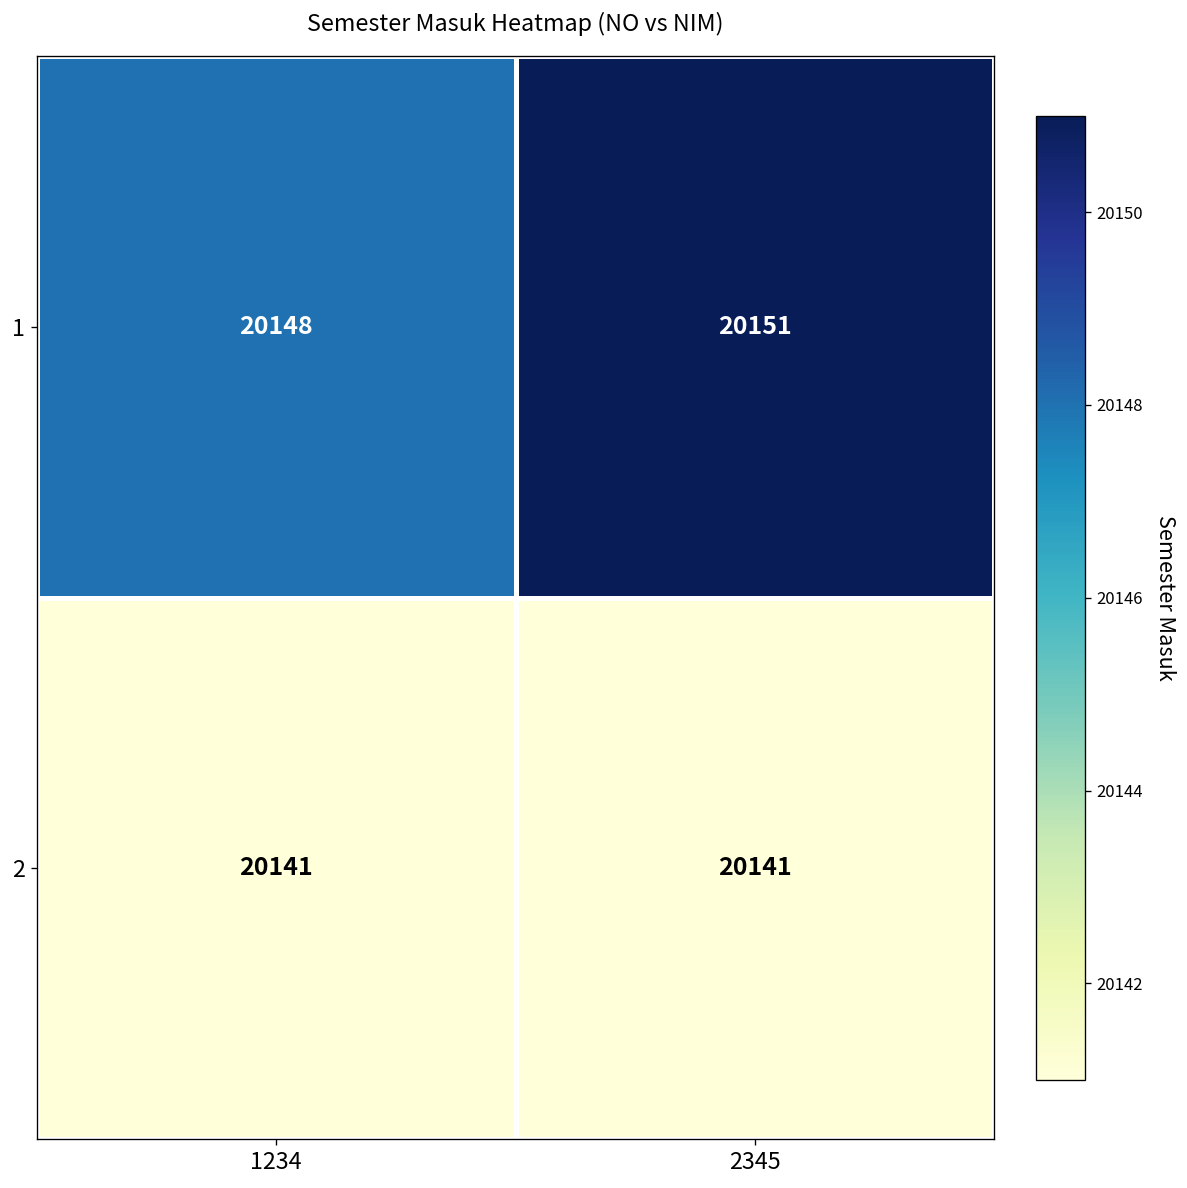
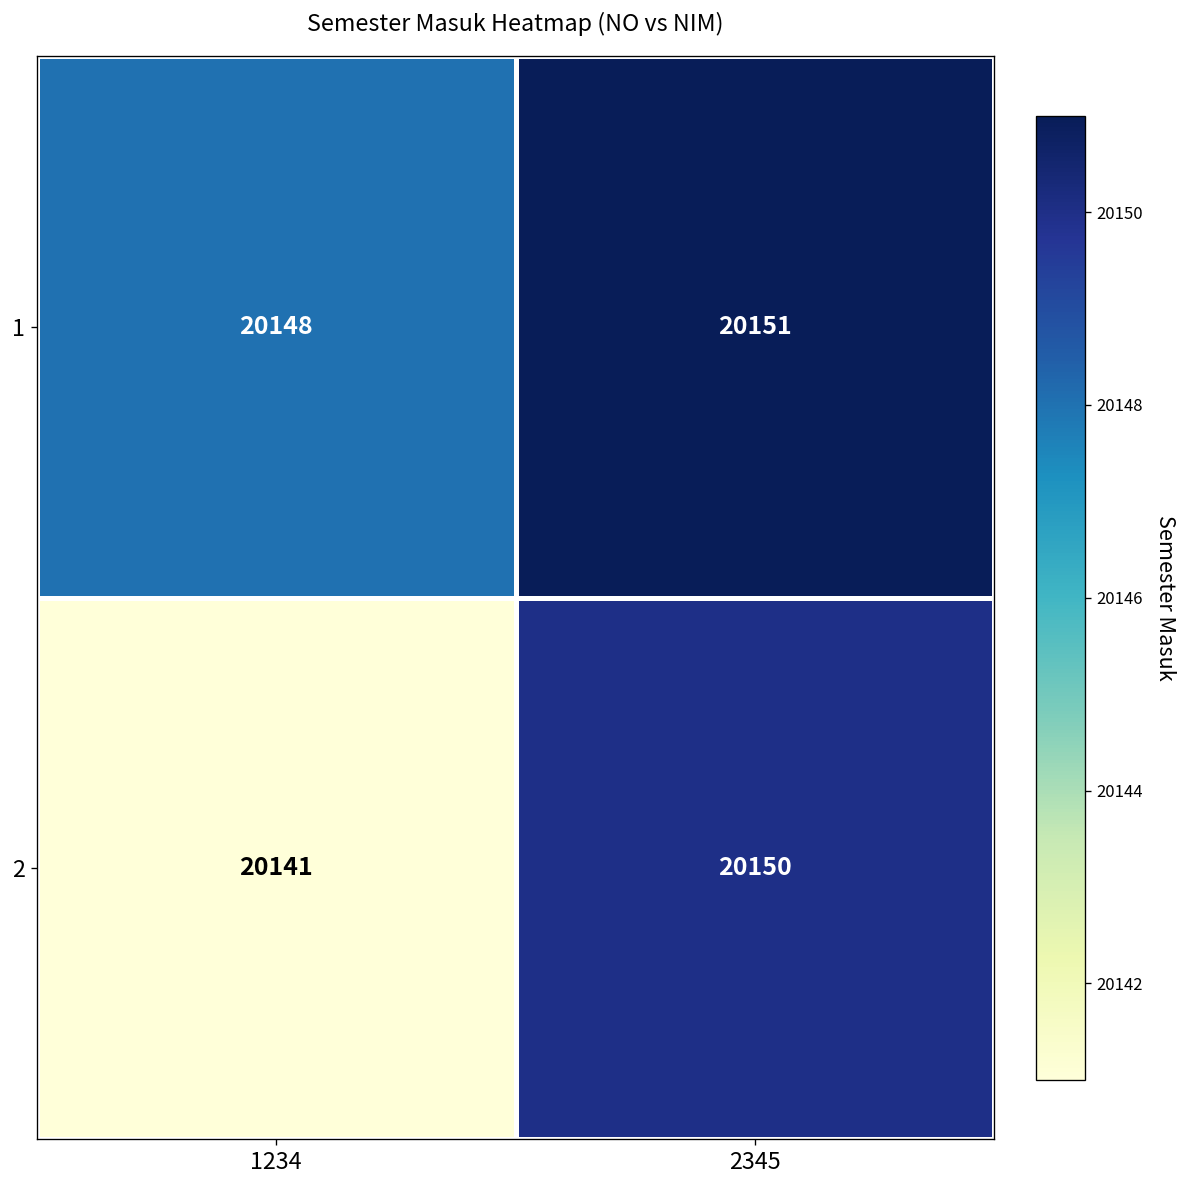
2, 2345: 20141 -> 20150
